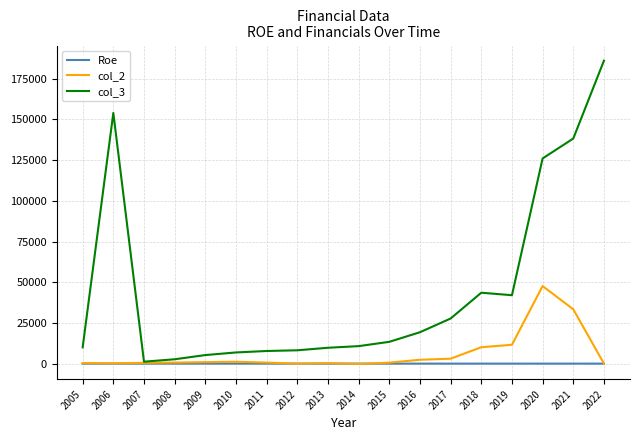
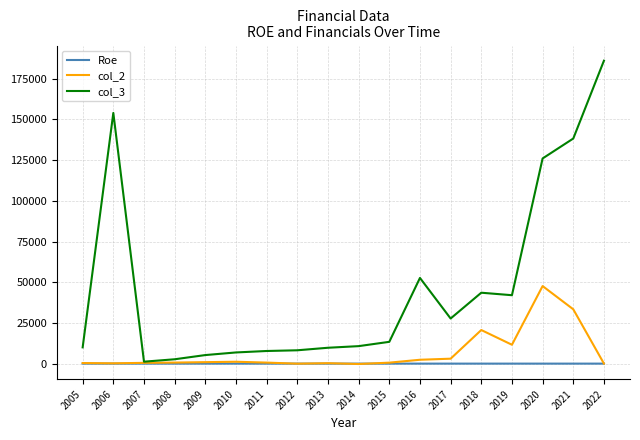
col_3, 2016: 19000 -> 53000
col_2, 2018: 10000 -> 21000
